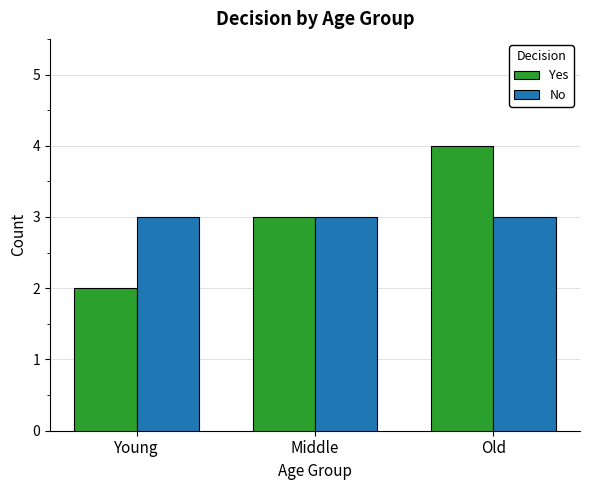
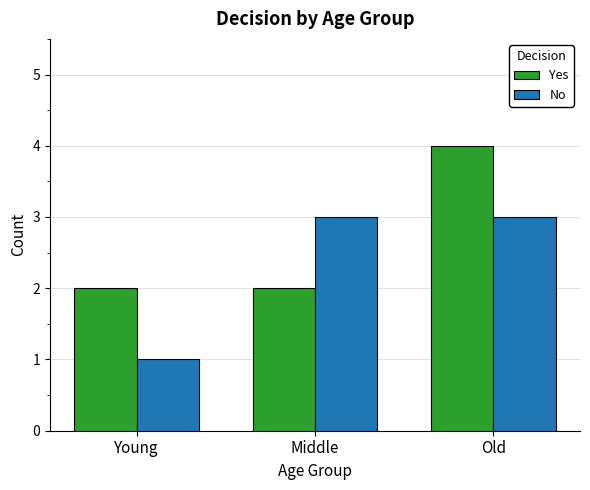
No, Young: 3 -> 1
Yes, Middle: 3 -> 2
